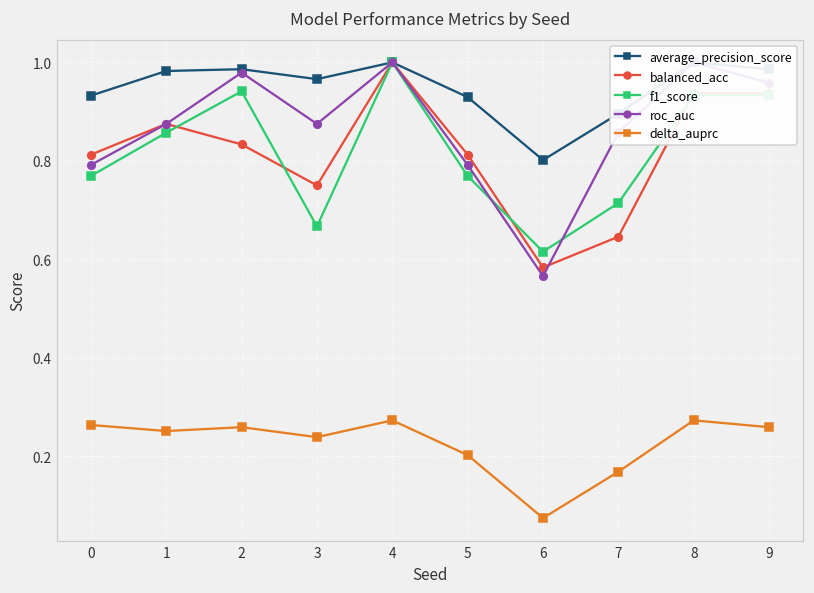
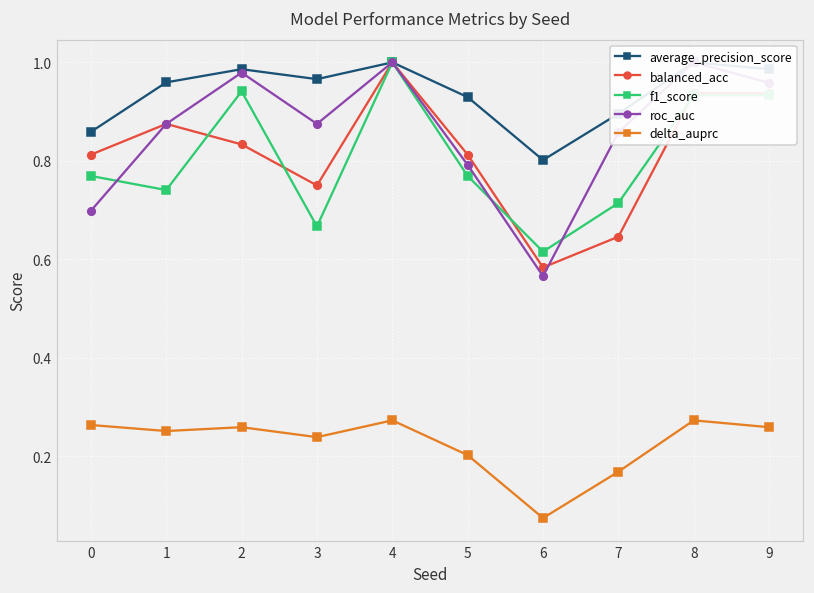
average_precision_score, 0: 0.93 -> 0.86
roc_auc, 0: 0.79 -> 0.70
average_precision_score, 1: 0.98 -> 0.96
f1_score, 1: 0.86 -> 0.74
